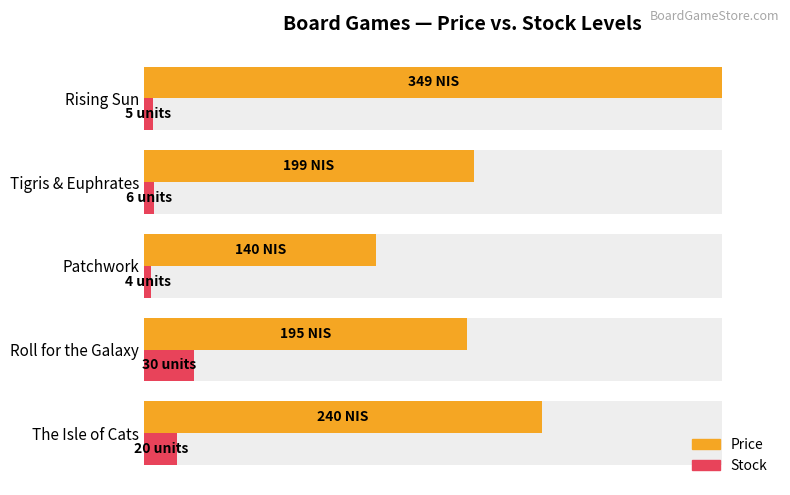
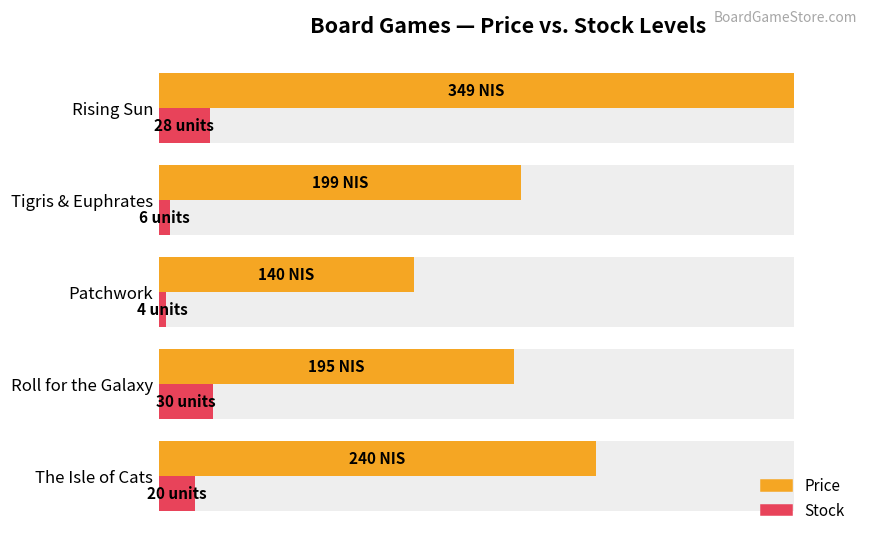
Stock, Rising Sun: 5 -> 28
